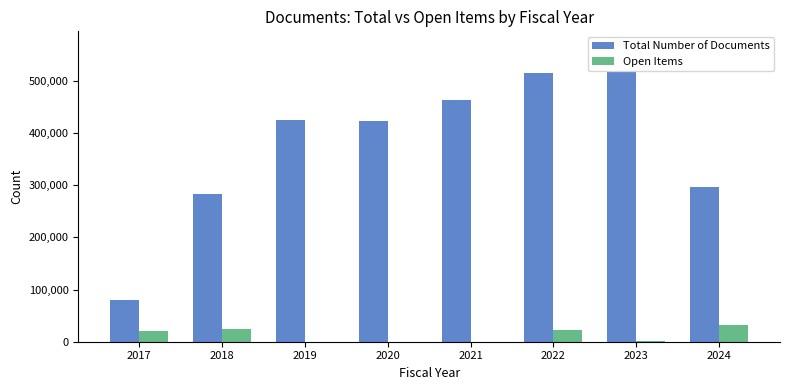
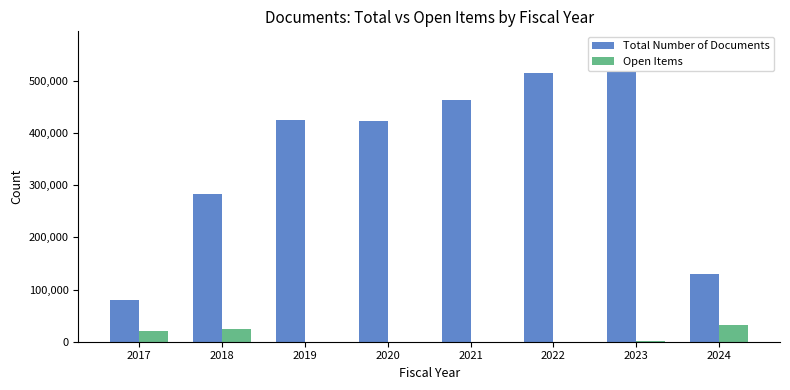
Open Items, 2022: 20,000 -> 0
Total Number of Documents, 2024: 300,000 -> 130,000
